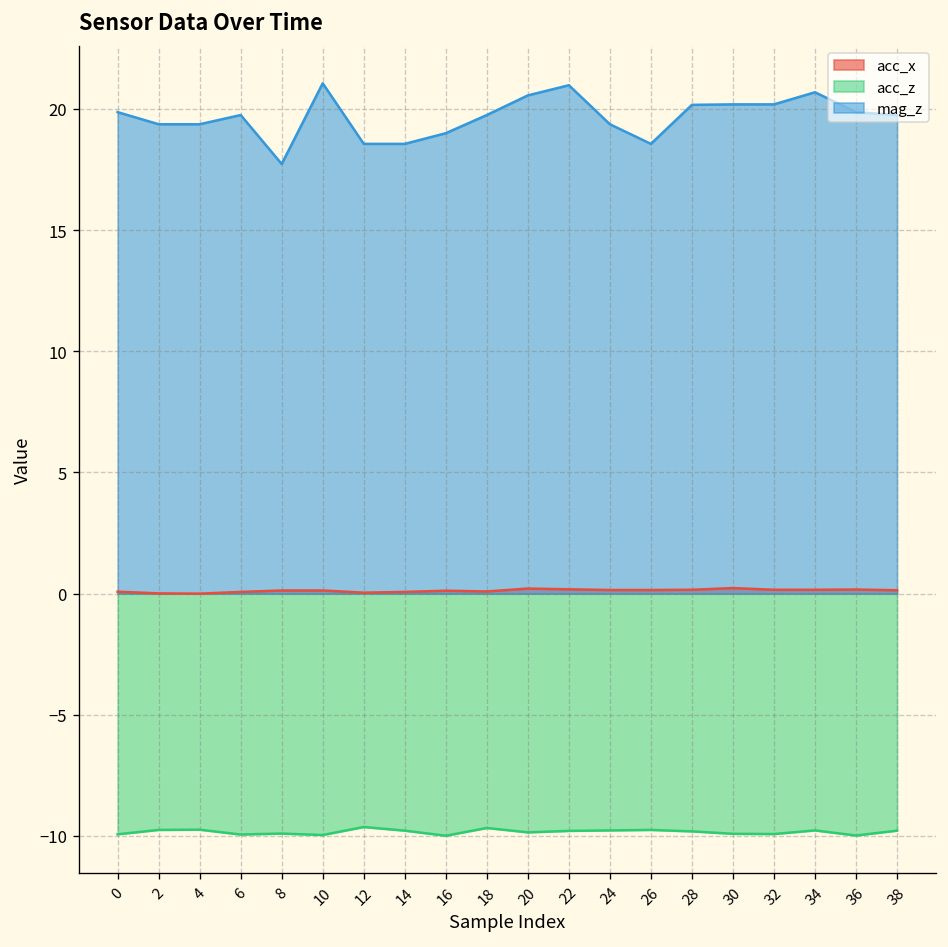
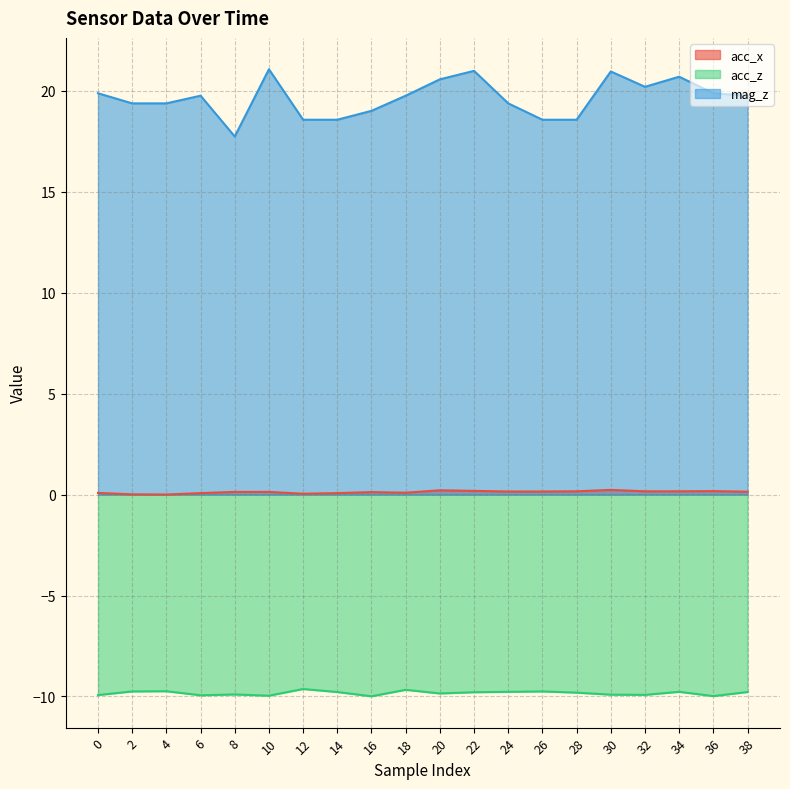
mag_z, 28: 20.2 -> 18.6
mag_z, 30: 20.2 -> 21.0
